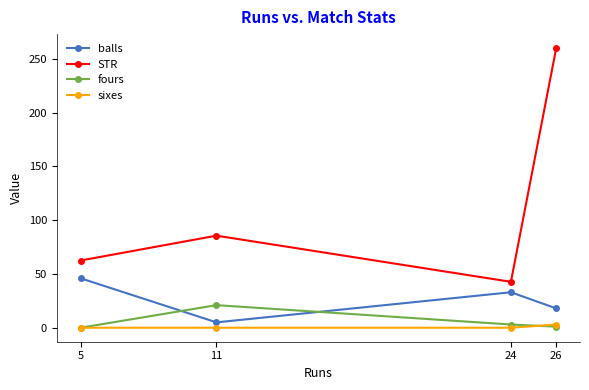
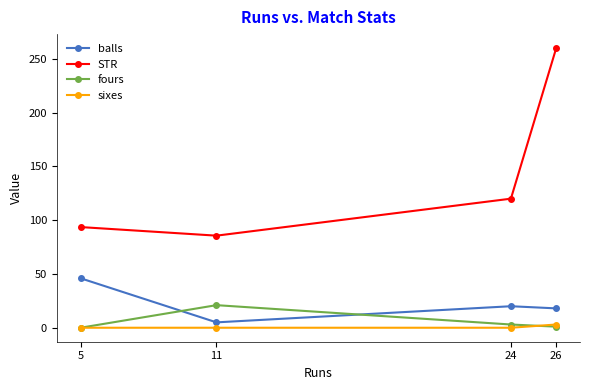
STR, 5: 63 -> 94
balls, 24: 33 -> 20
STR, 24: 43 -> 120
